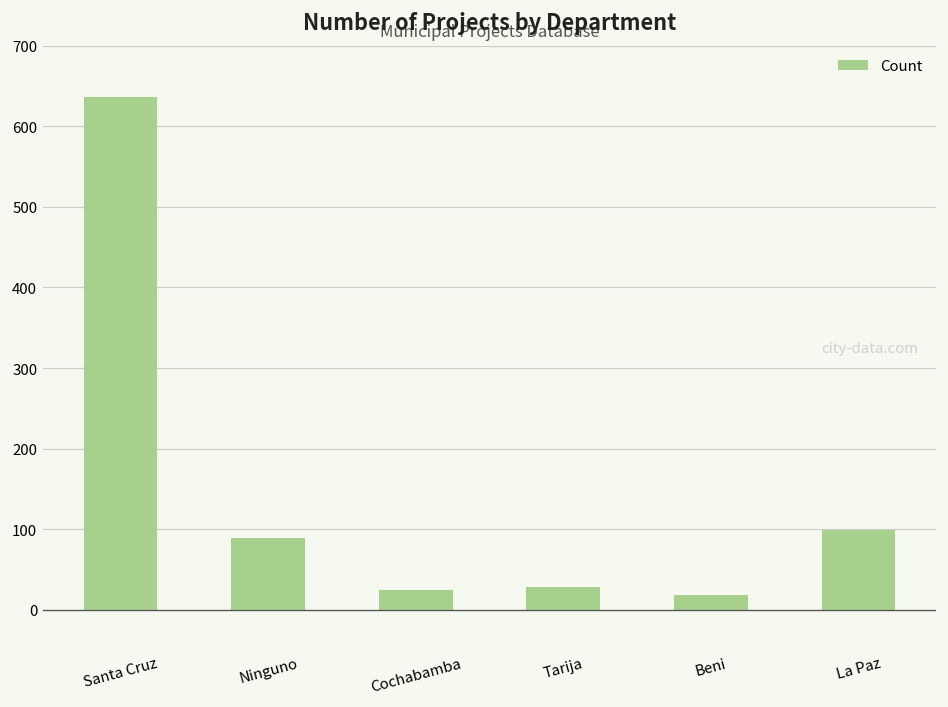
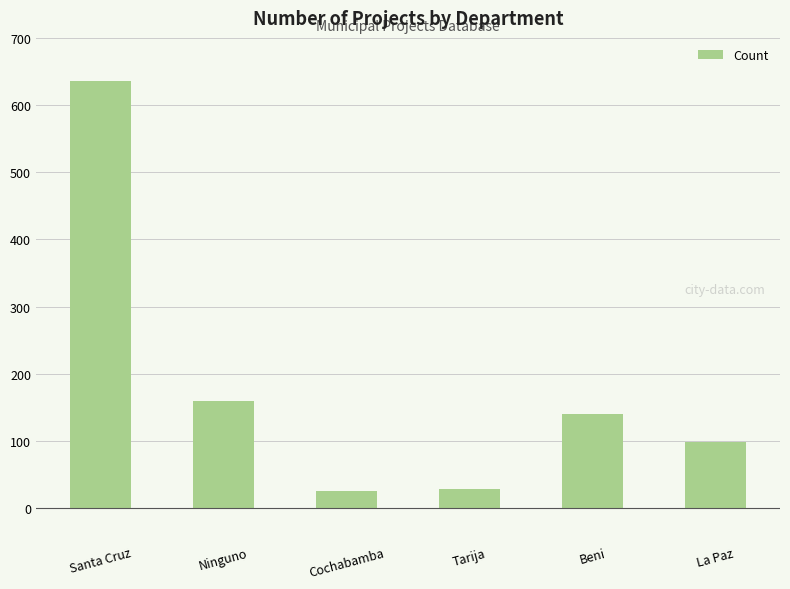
Ninguno: 90 -> 160
Beni: 20 -> 140
